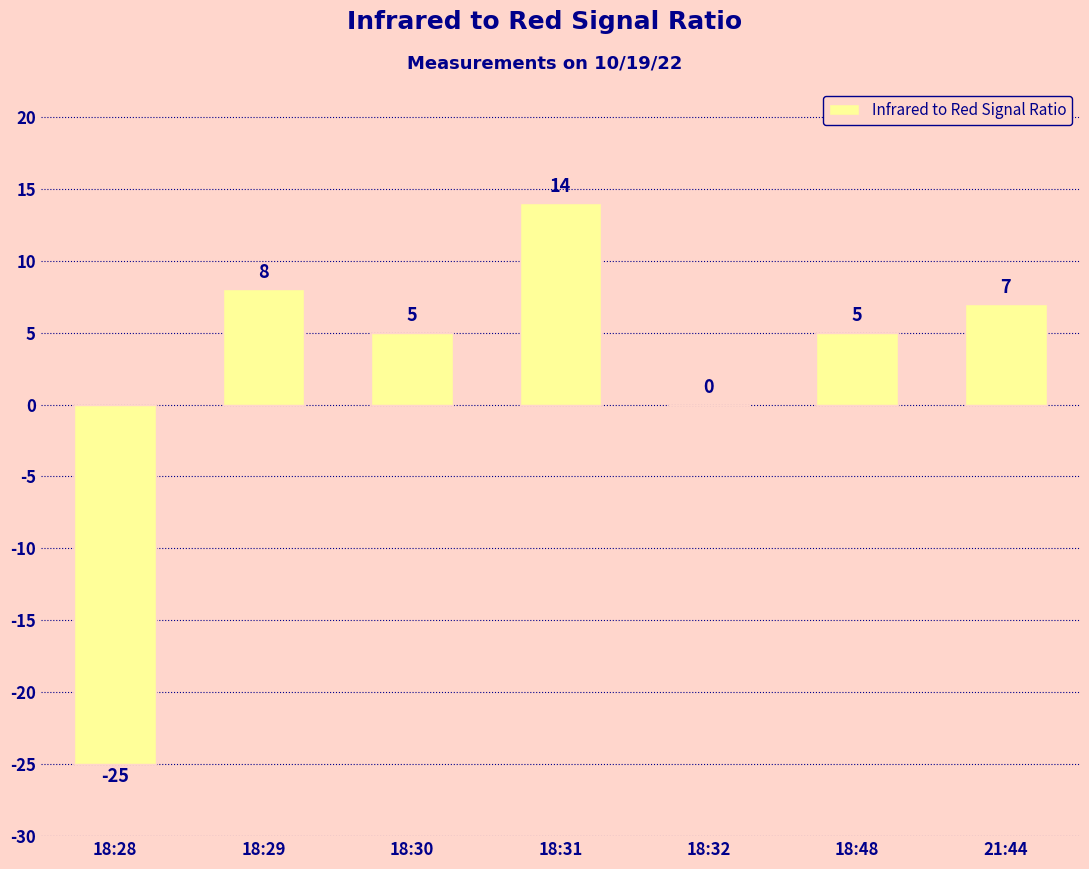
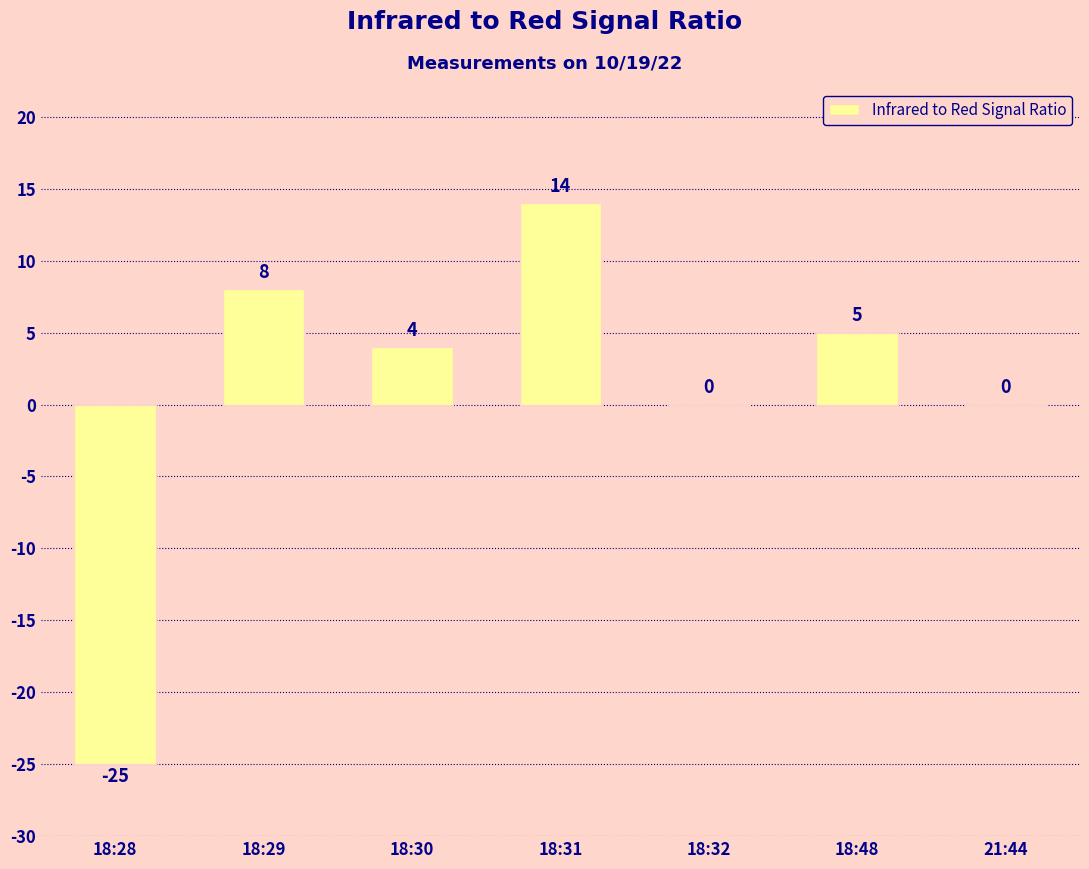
18:30: 5 -> 4
21:44: 7 -> 0
